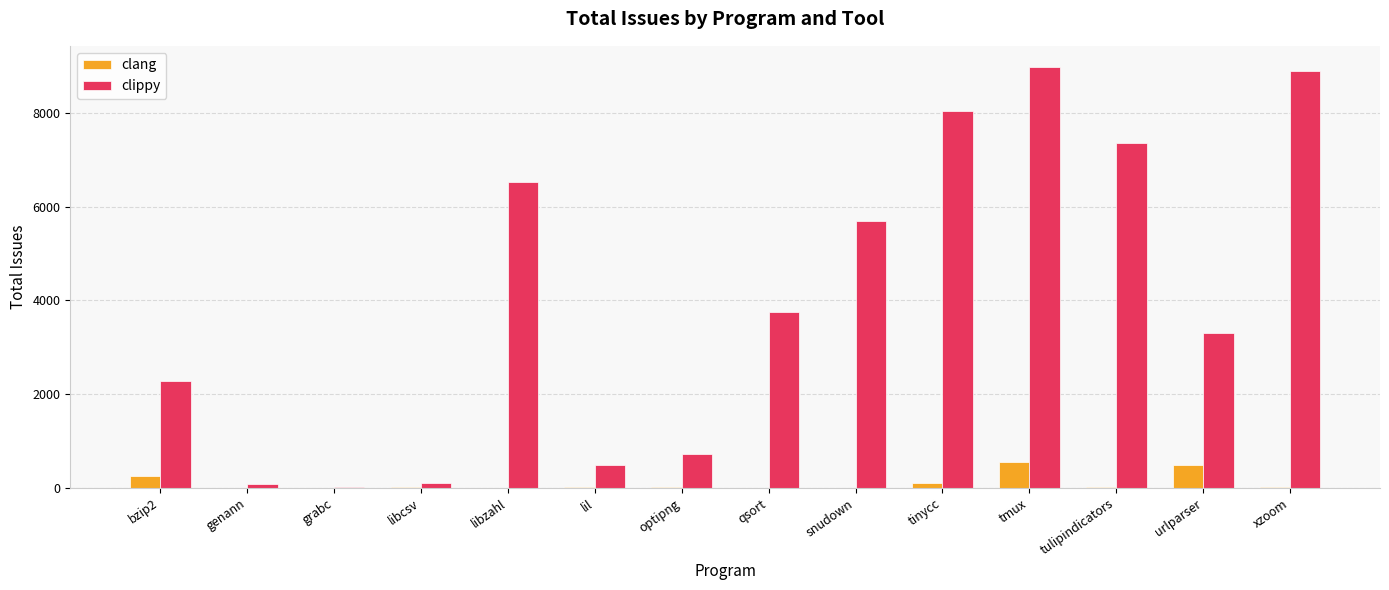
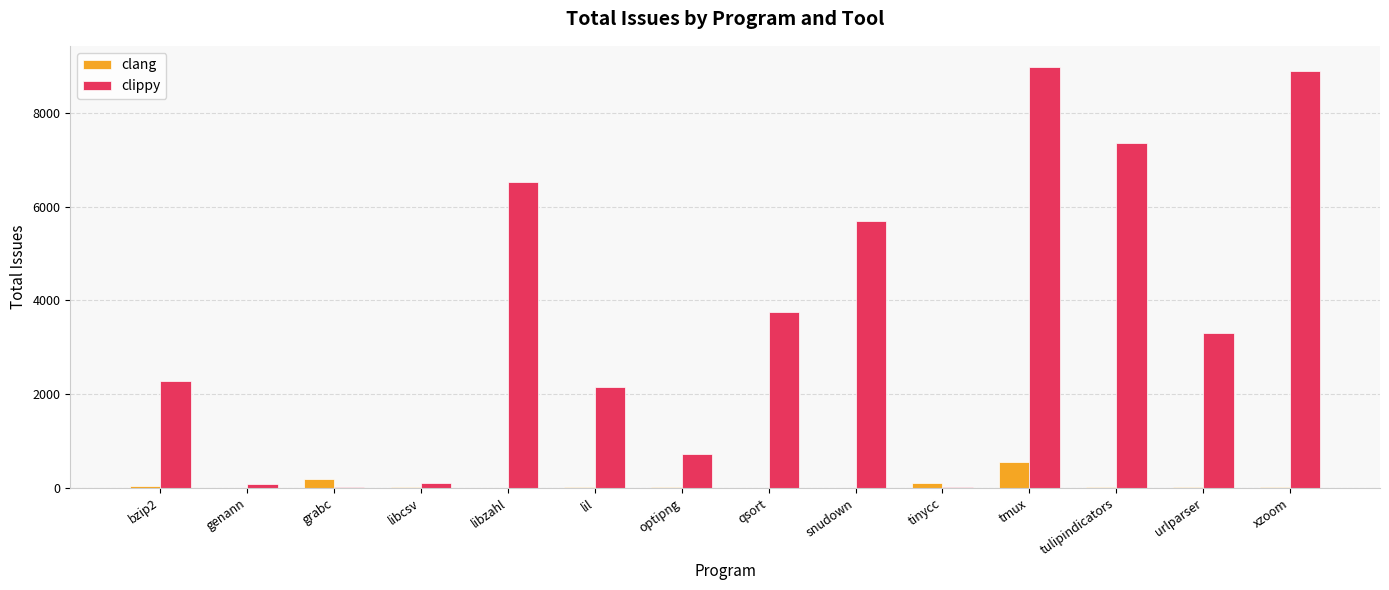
clang, bzip2: 300 -> 0
clang, grabc: 0 -> 200
clippy, lil: 500 -> 2200
clippy, tinycc: 8000 -> 0
clang, urlparser: 500 -> 0
